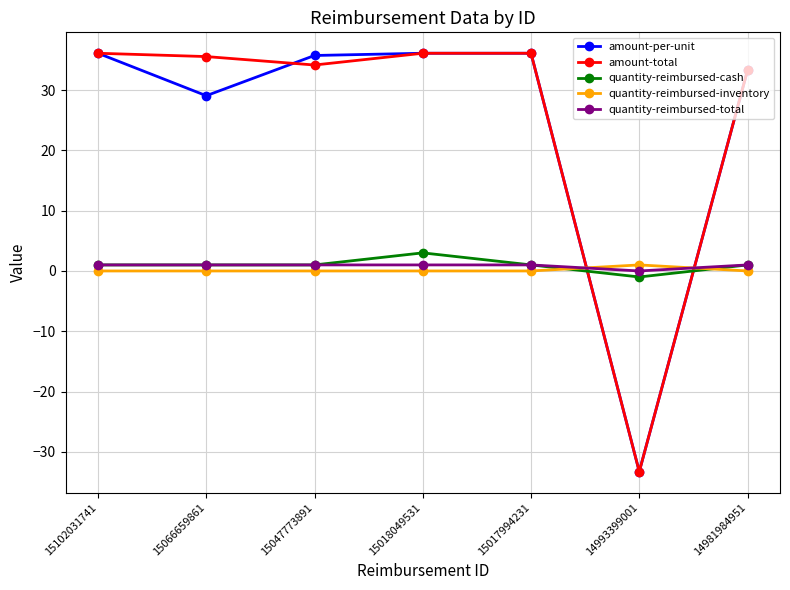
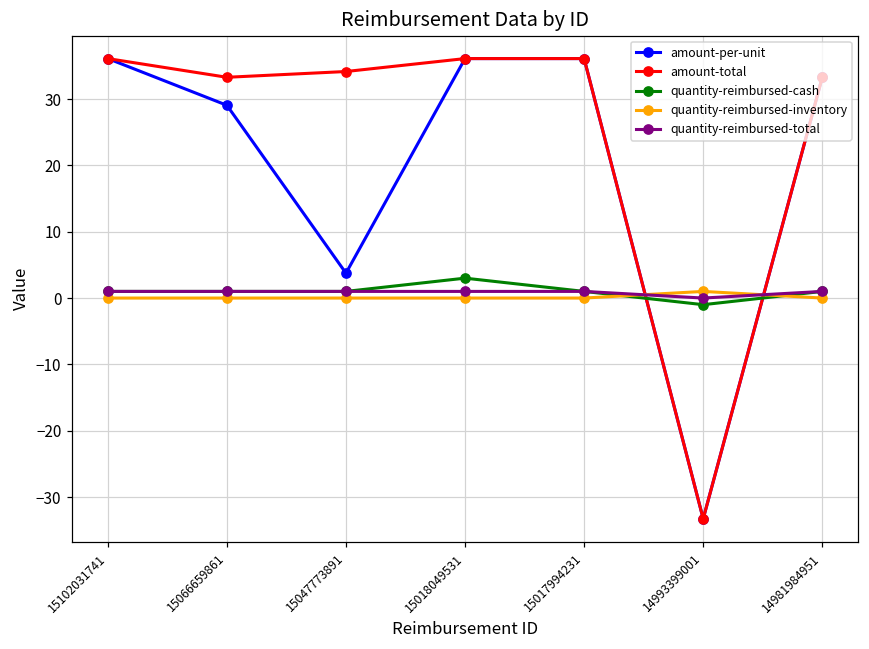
amount-total, 15066659861: 36 -> 33
amount-per-unit, 15047773891: 36 -> 4
